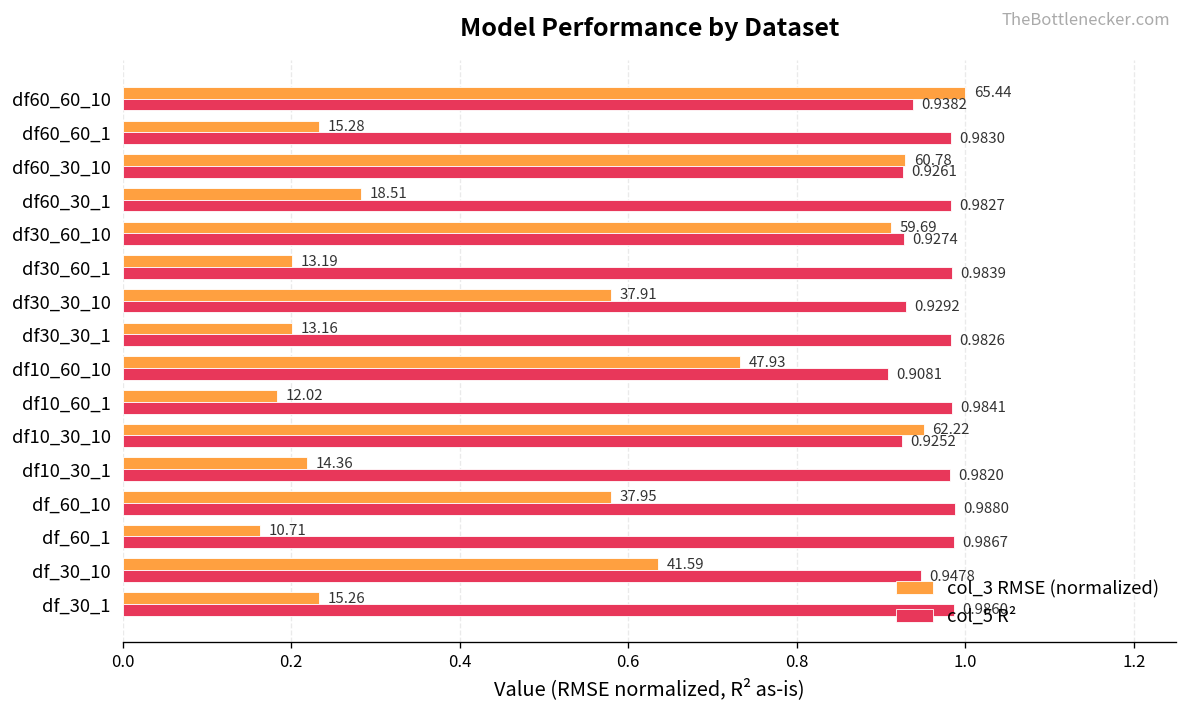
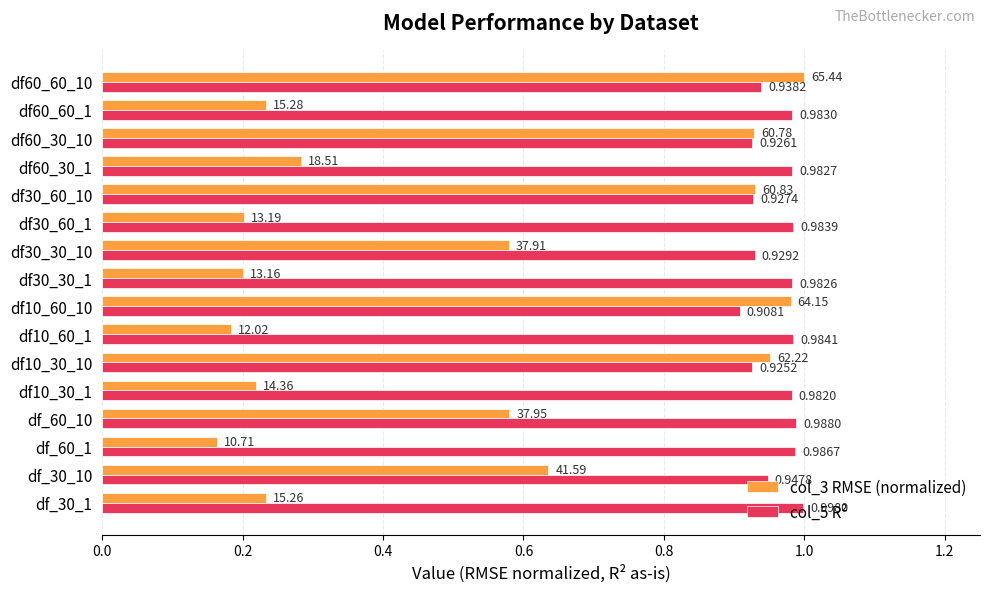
col_3 RMSE (normalized), df30_60_10: 59.69 -> 60.83
col_3 RMSE (normalized), df10_60_10: 47.93 -> 64.15
col_5 R², df_30_1: 0.9860 -> 0.9980
